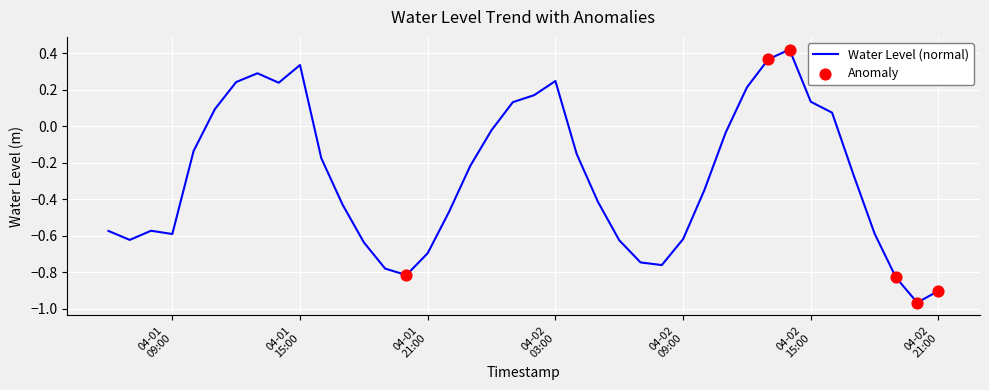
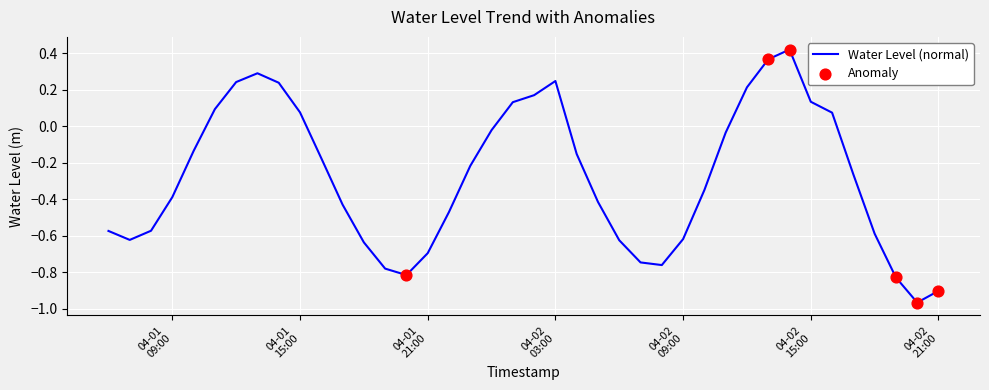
Water Level (normal), 04-01 09:00: -0.59 -> -0.39
Water Level (normal), 04-01 15:00: 0.34 -> 0.08
